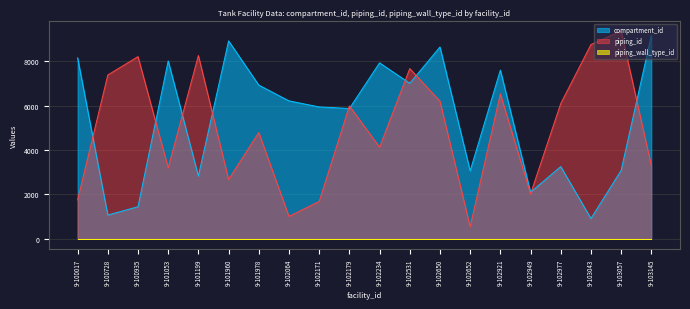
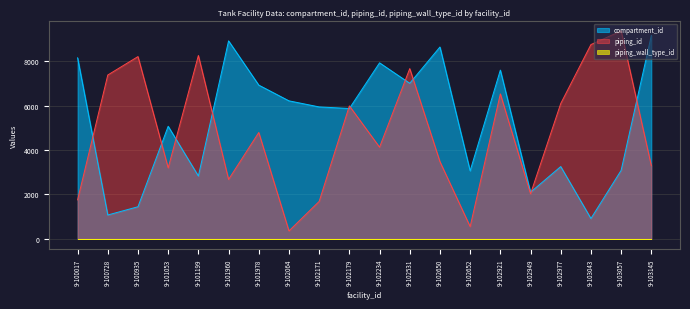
compartment_id, 9-101053: 8000 -> 5100
piping_id, 9-102064: 1000 -> 400
piping_id, 9-102650: 6200 -> 3500
